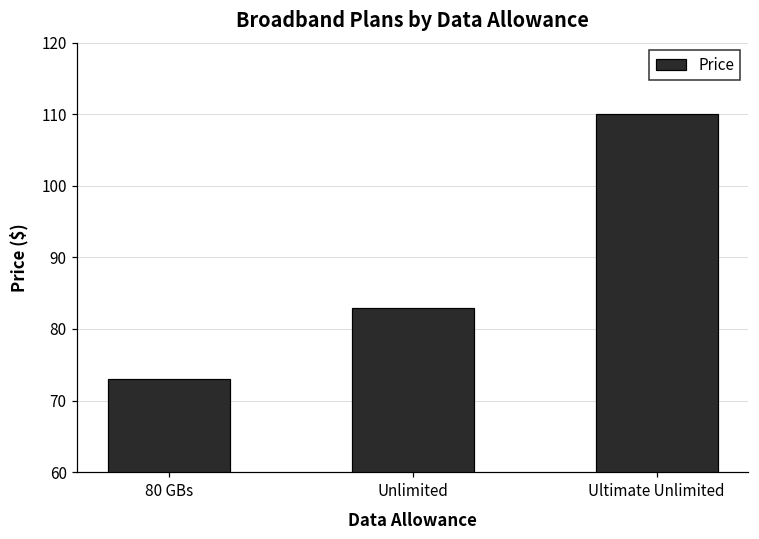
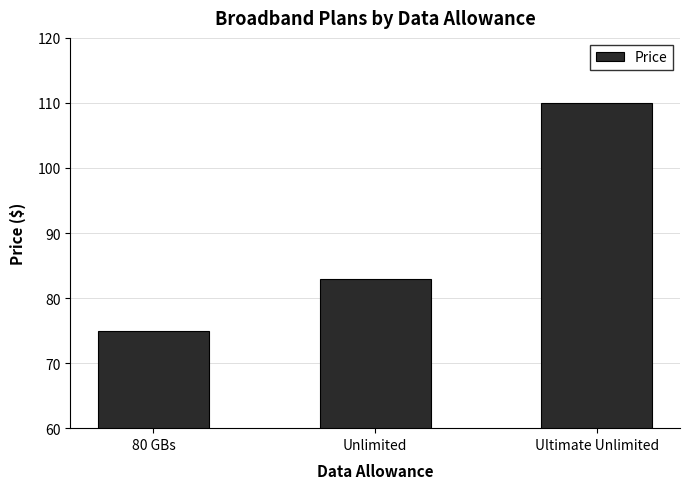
80 GBs: 73 -> 75
